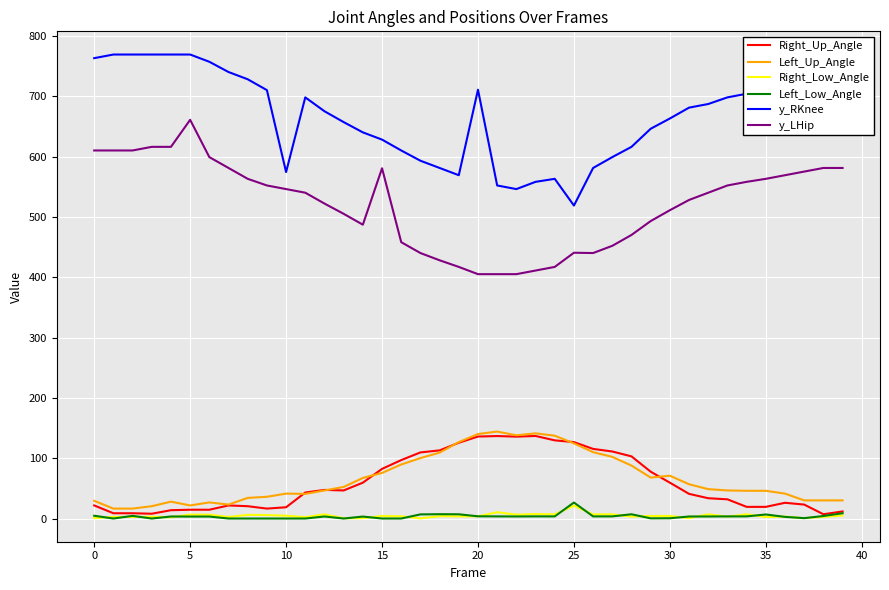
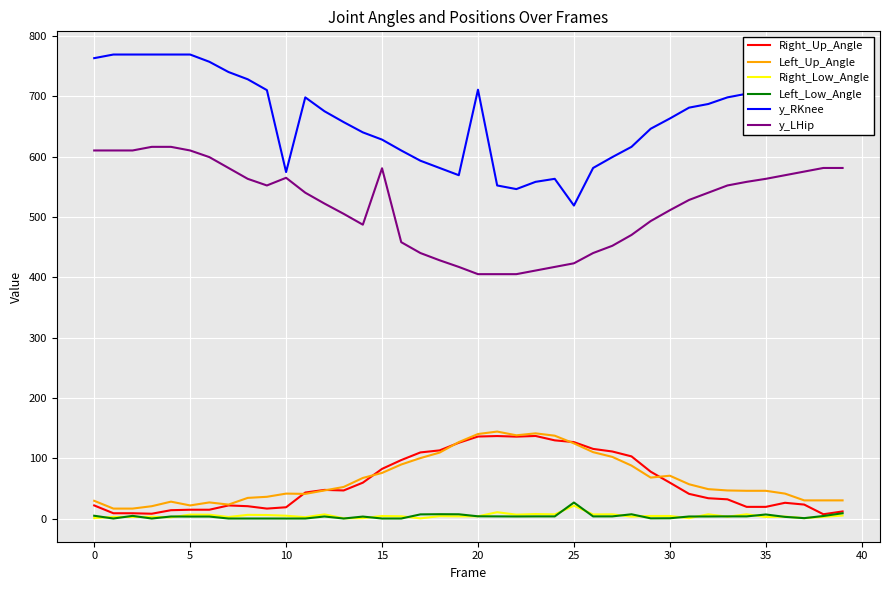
y_LHip, 5: 660 -> 610
y_LHip, 10: 550 -> 560
y_LHip, 25: 440 -> 420
